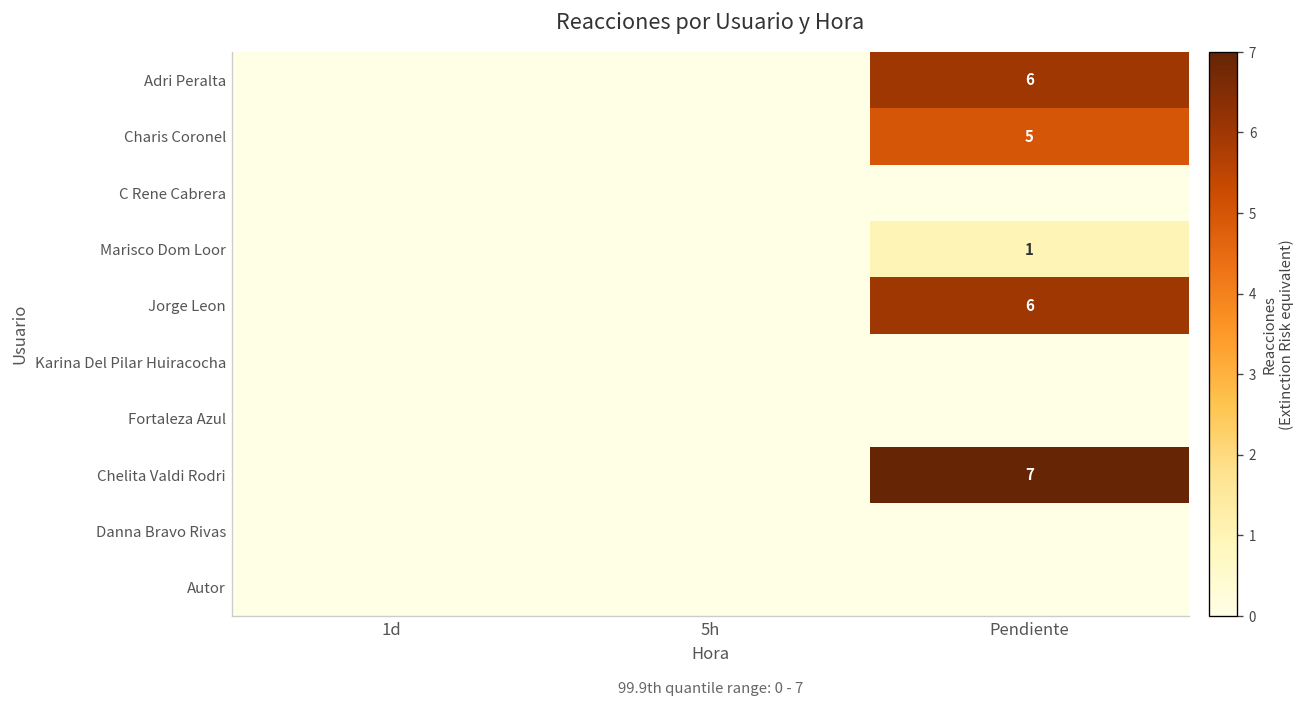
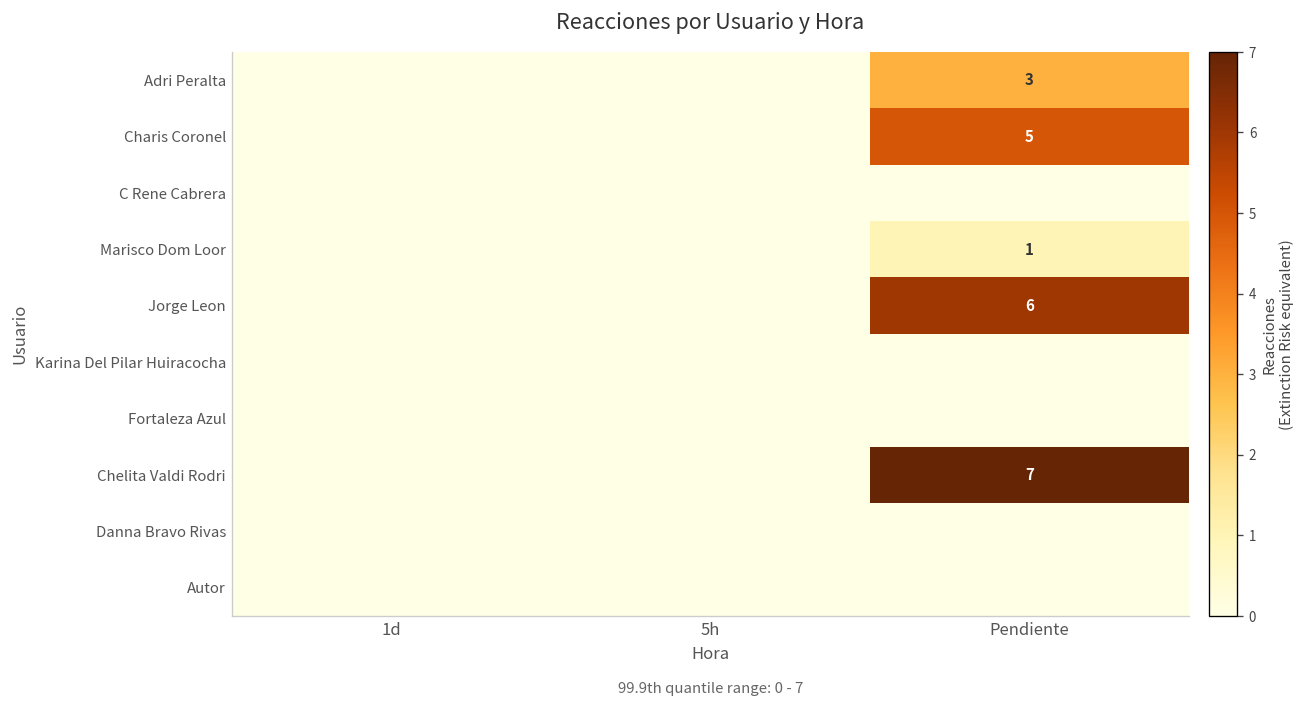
Adri Peralta, Pendiente: 6 -> 3
